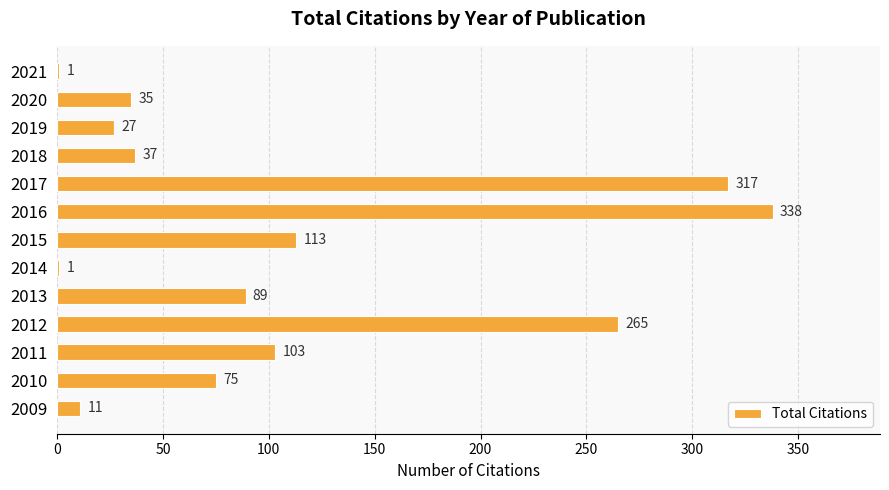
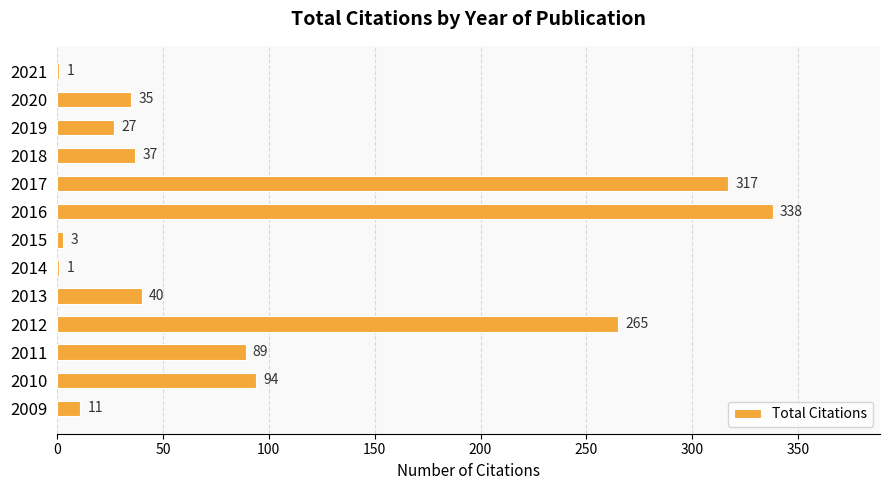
2015: 113 -> 3
2013: 89 -> 40
2011: 103 -> 89
2010: 75 -> 94
